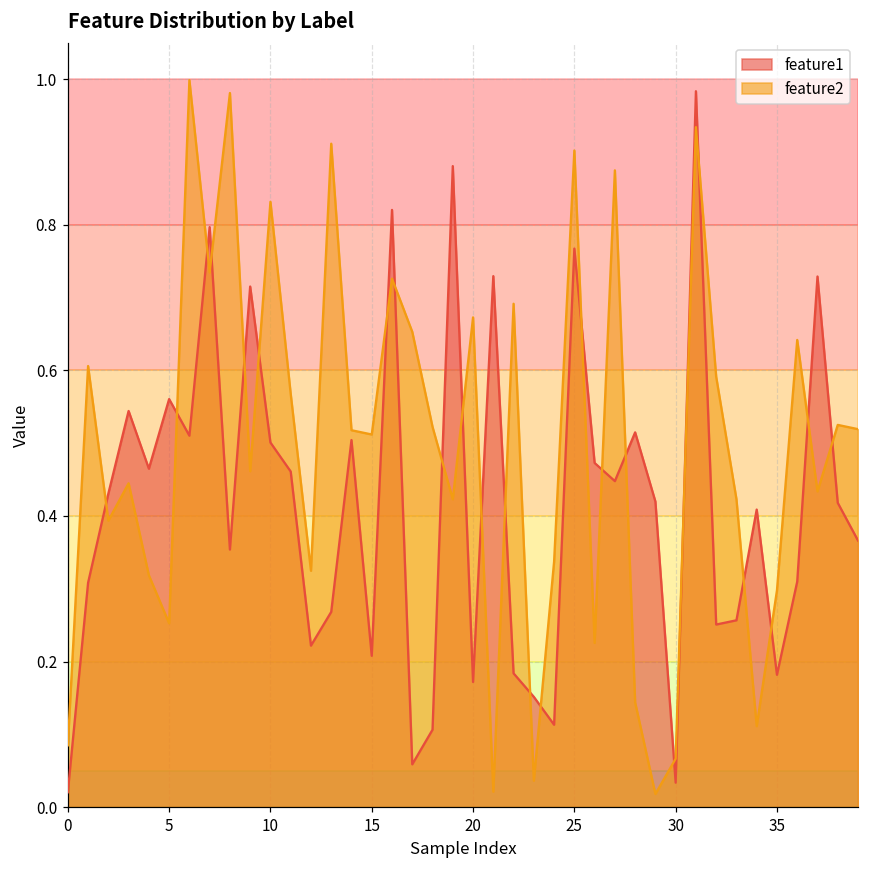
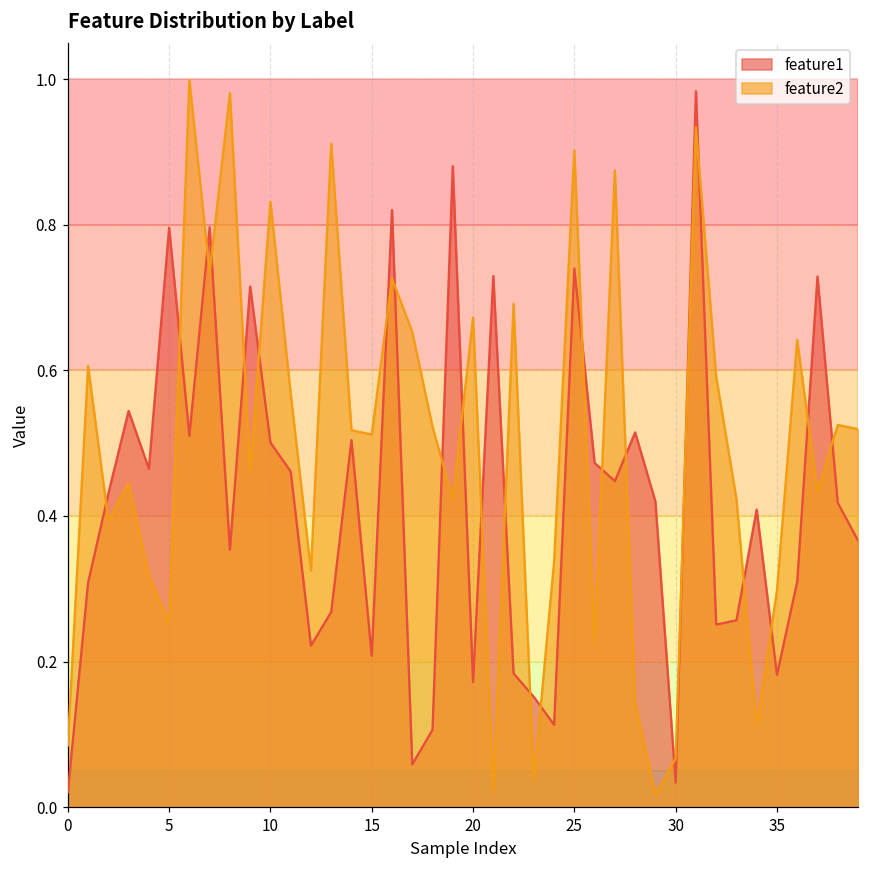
feature1, 5: 0.56 -> 0.80
feature1, 25: 0.77 -> 0.74
